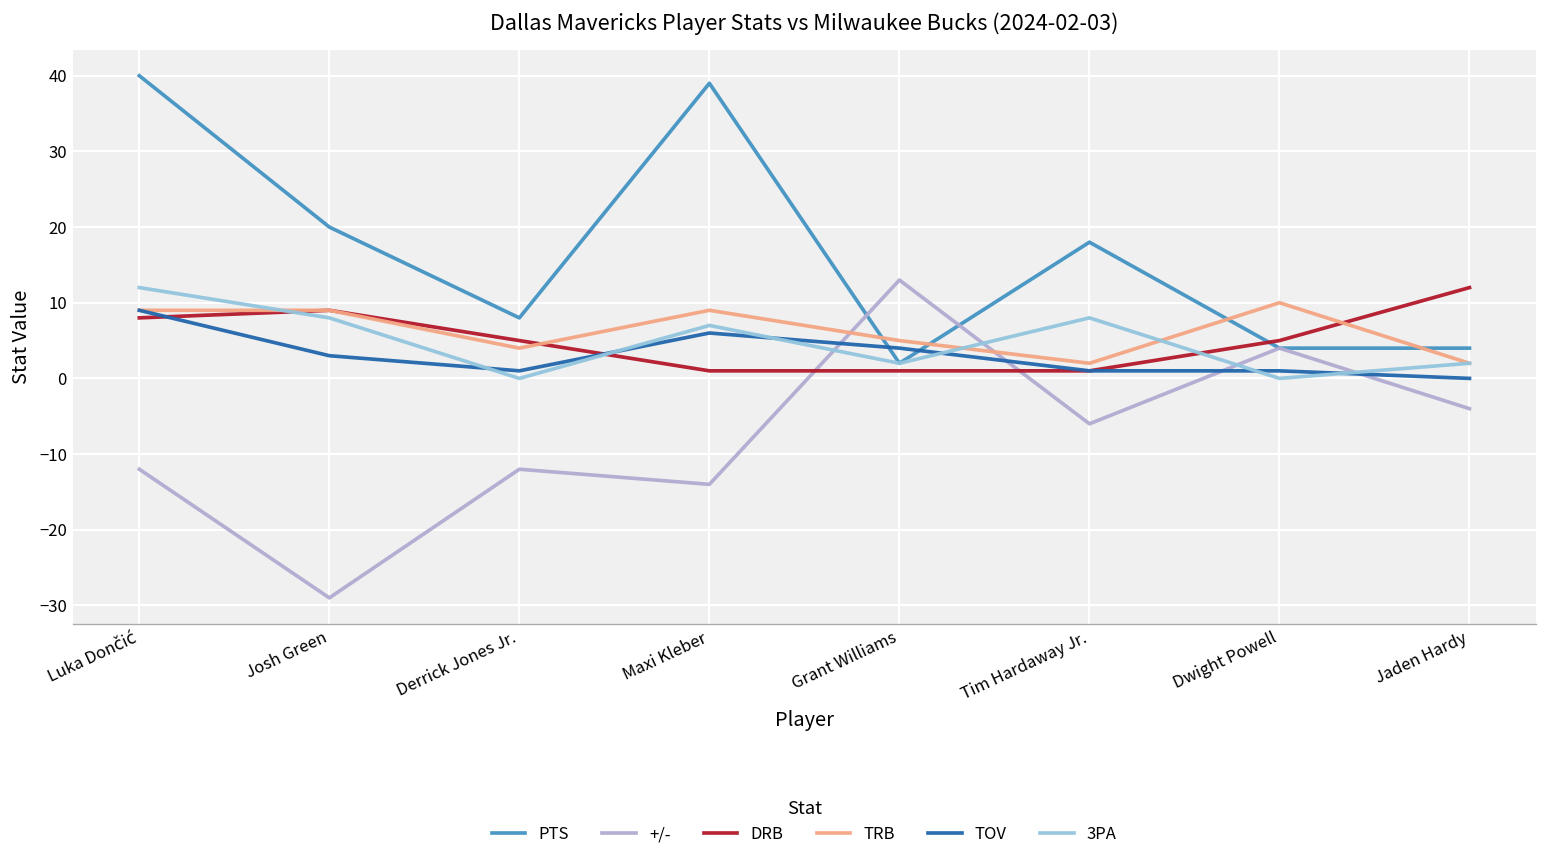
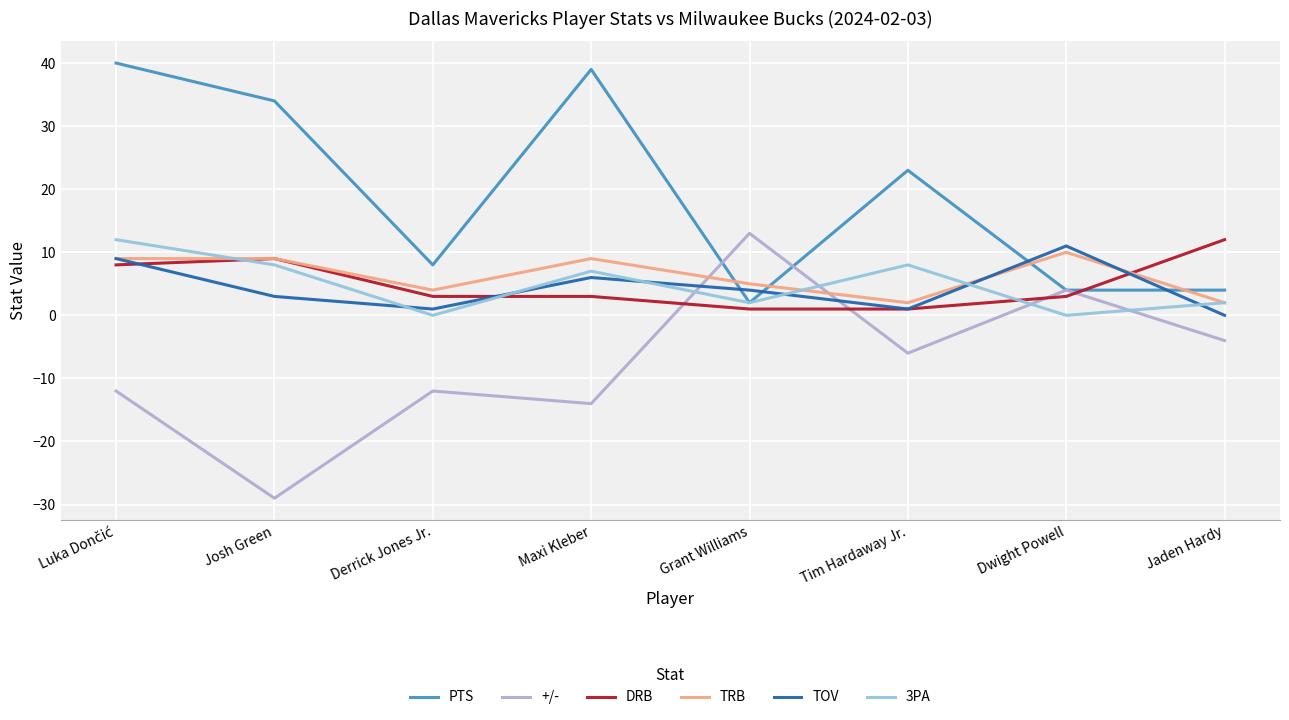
PTS, Josh Green: 20 -> 34
DRB, Derrick Jones Jr.: 5 -> 3
DRB, Maxi Kleber: 1 -> 3
PTS, Tim Hardaway Jr.: 18 -> 23
DRB, Dwight Powell: 5 -> 3
TOV, Dwight Powell: 1 -> 11
